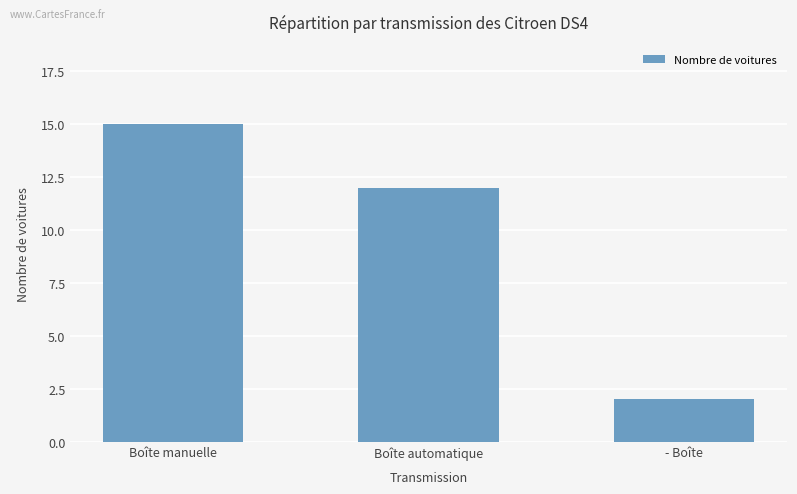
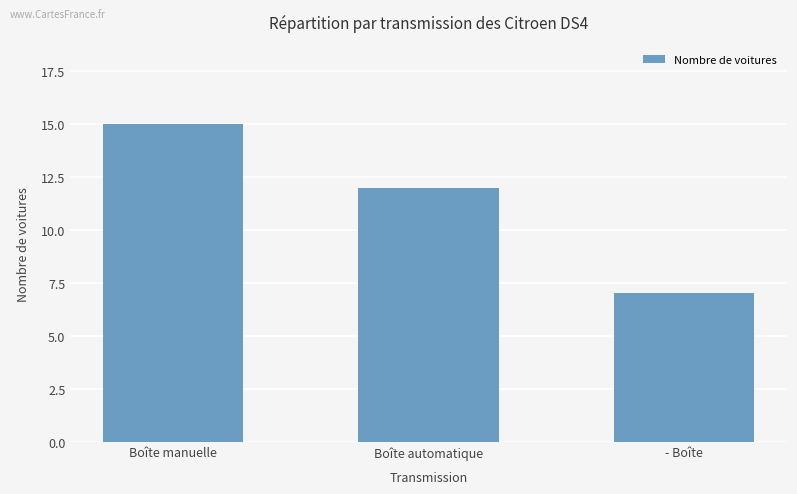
- Boîte: 2 -> 7
